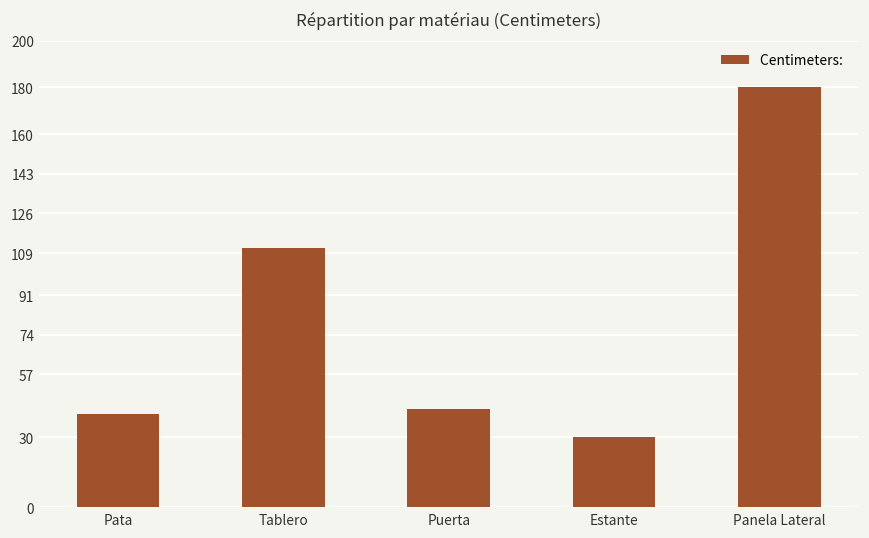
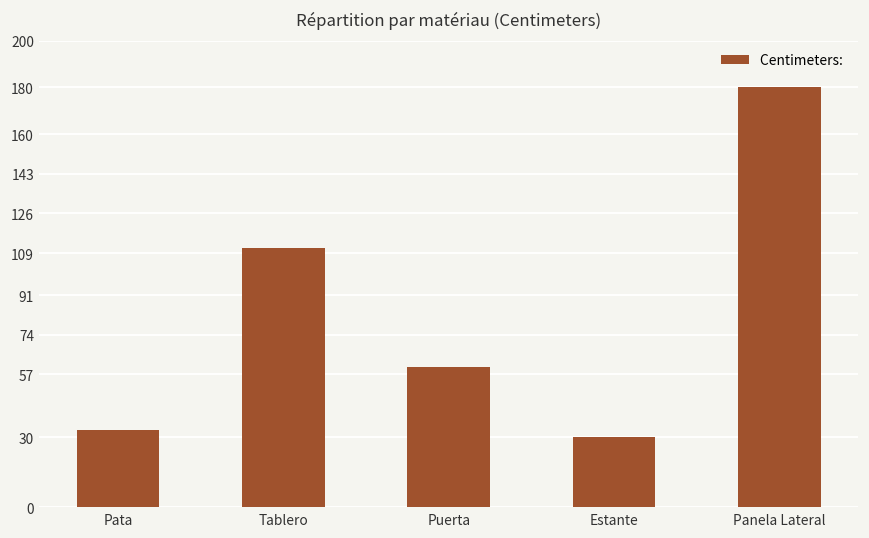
Pata: 40 -> 33
Puerta: 42 -> 60
